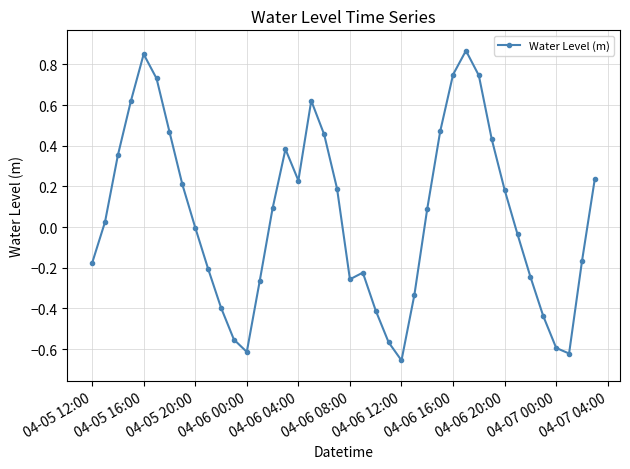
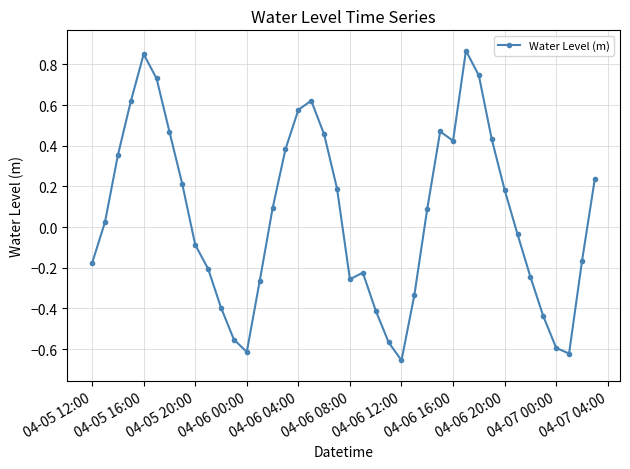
04-05 20:00: 0.00 -> -0.09
04-06 04:00: 0.23 -> 0.58
04-06 16:00: 0.75 -> 0.42
